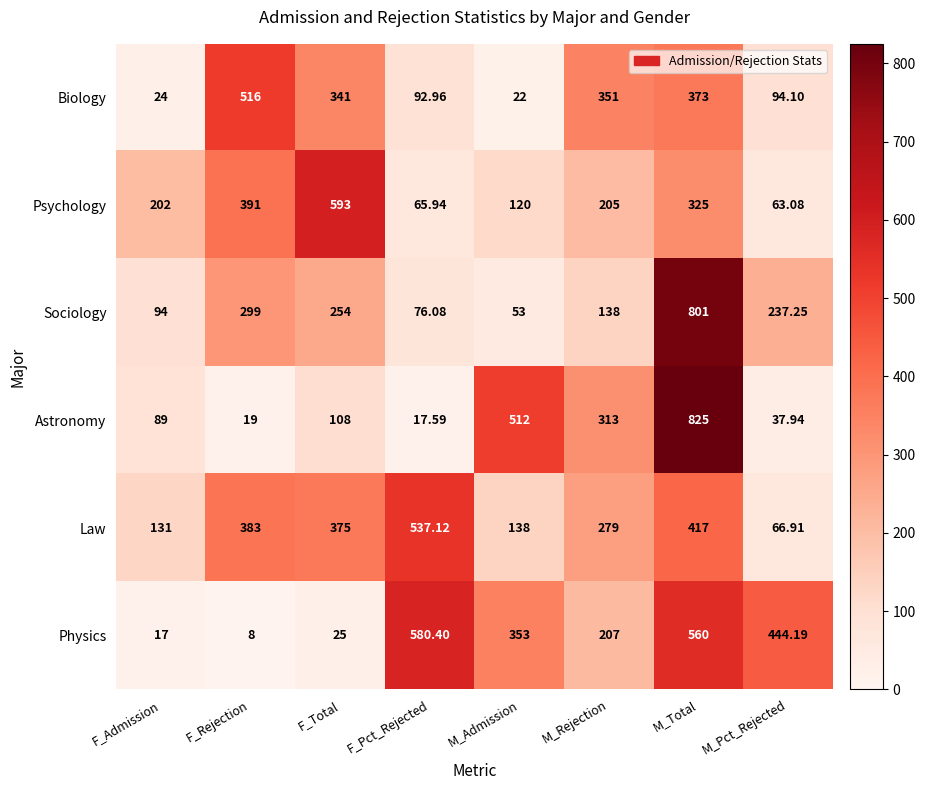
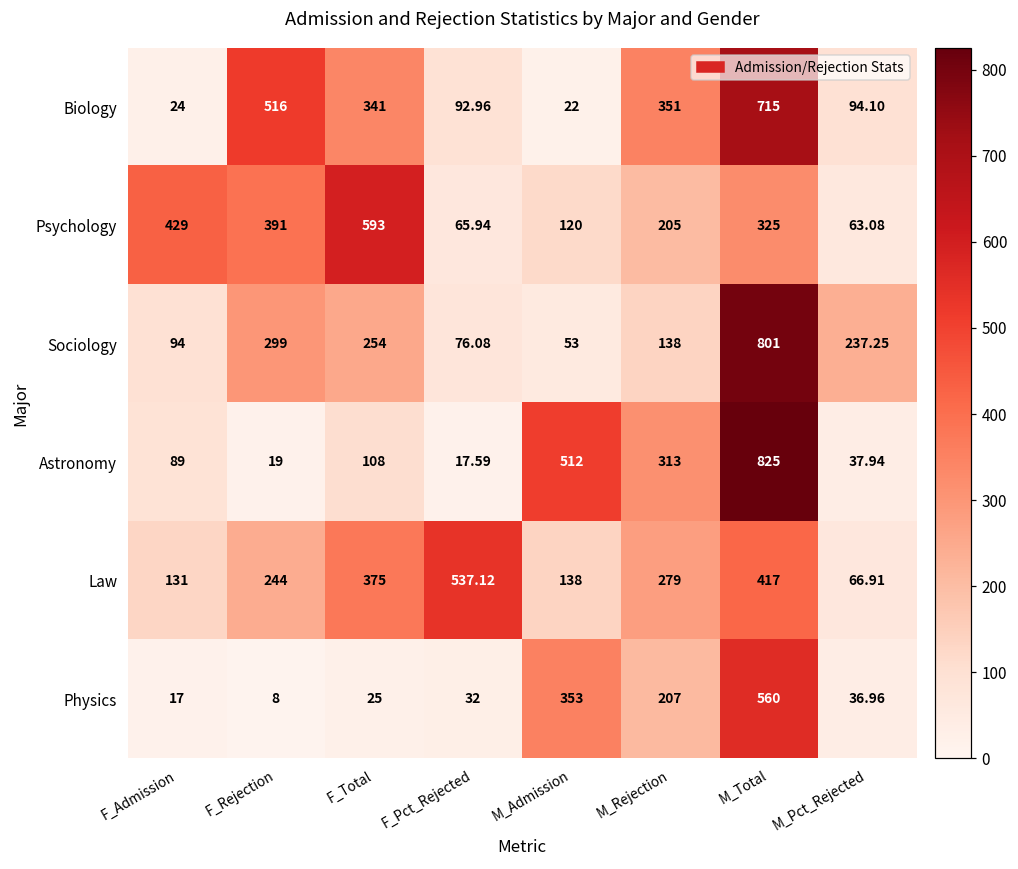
Biology, M_Total: 373 -> 715
Psychology, F_Admission: 202 -> 429
Law, F_Rejection: 383 -> 244
Physics, F_Pct_Rejected: 580.40 -> 32
Physics, M_Pct_Rejected: 444.19 -> 36.96
